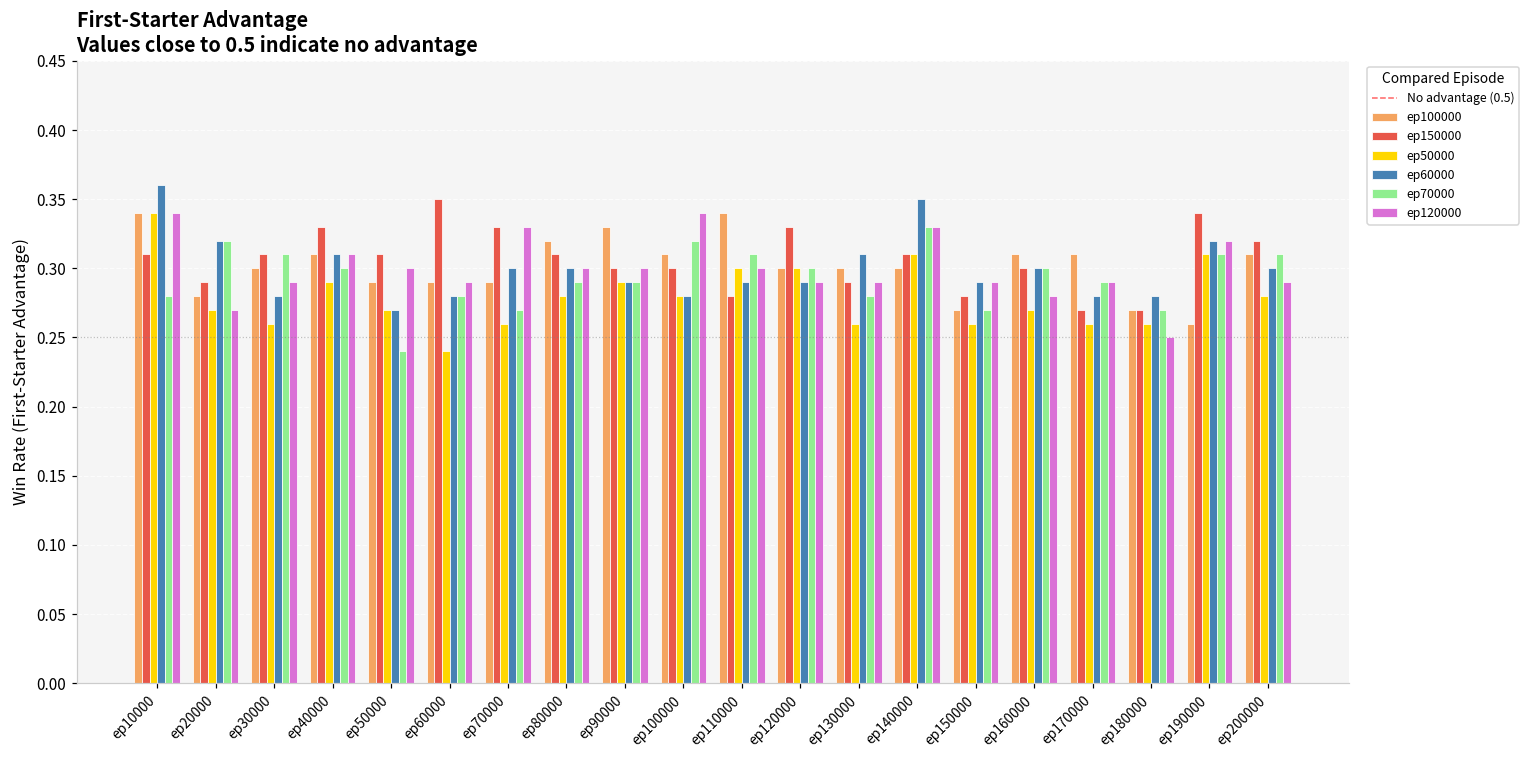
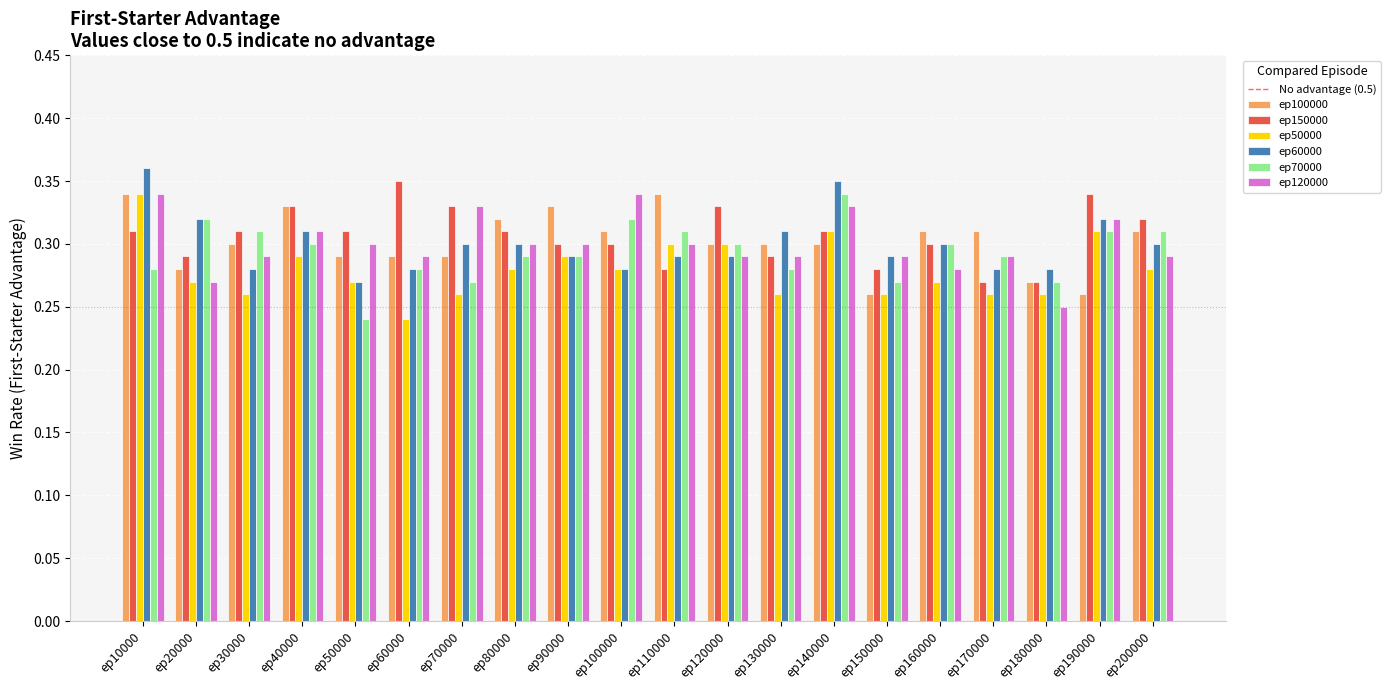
ep100000, ep40000: 0.31 -> 0.33
ep70000, ep140000: 0.33 -> 0.34
ep100000, ep150000: 0.27 -> 0.26
